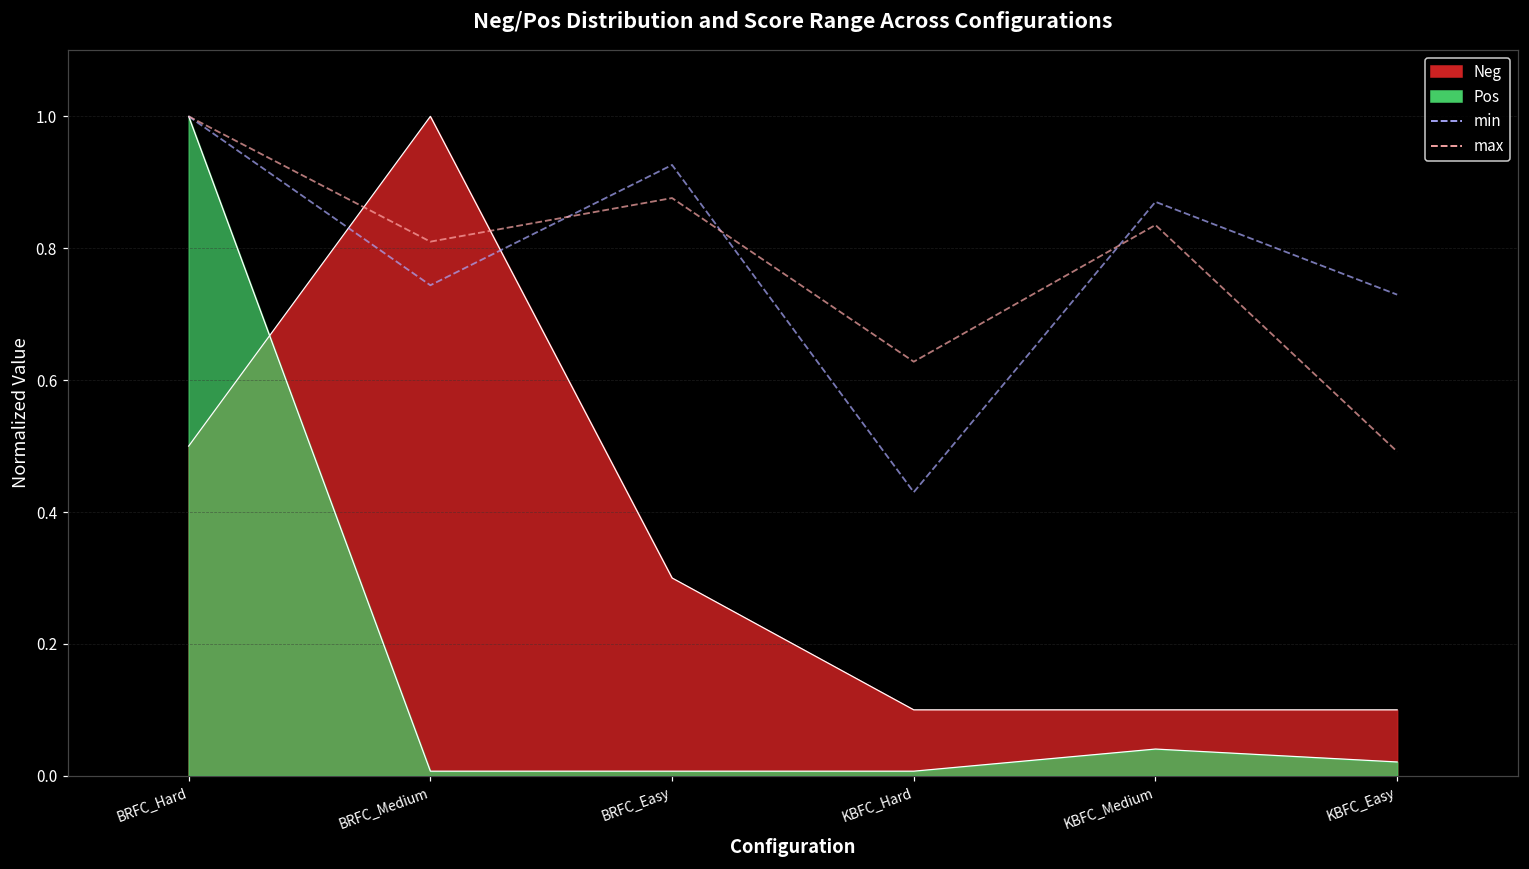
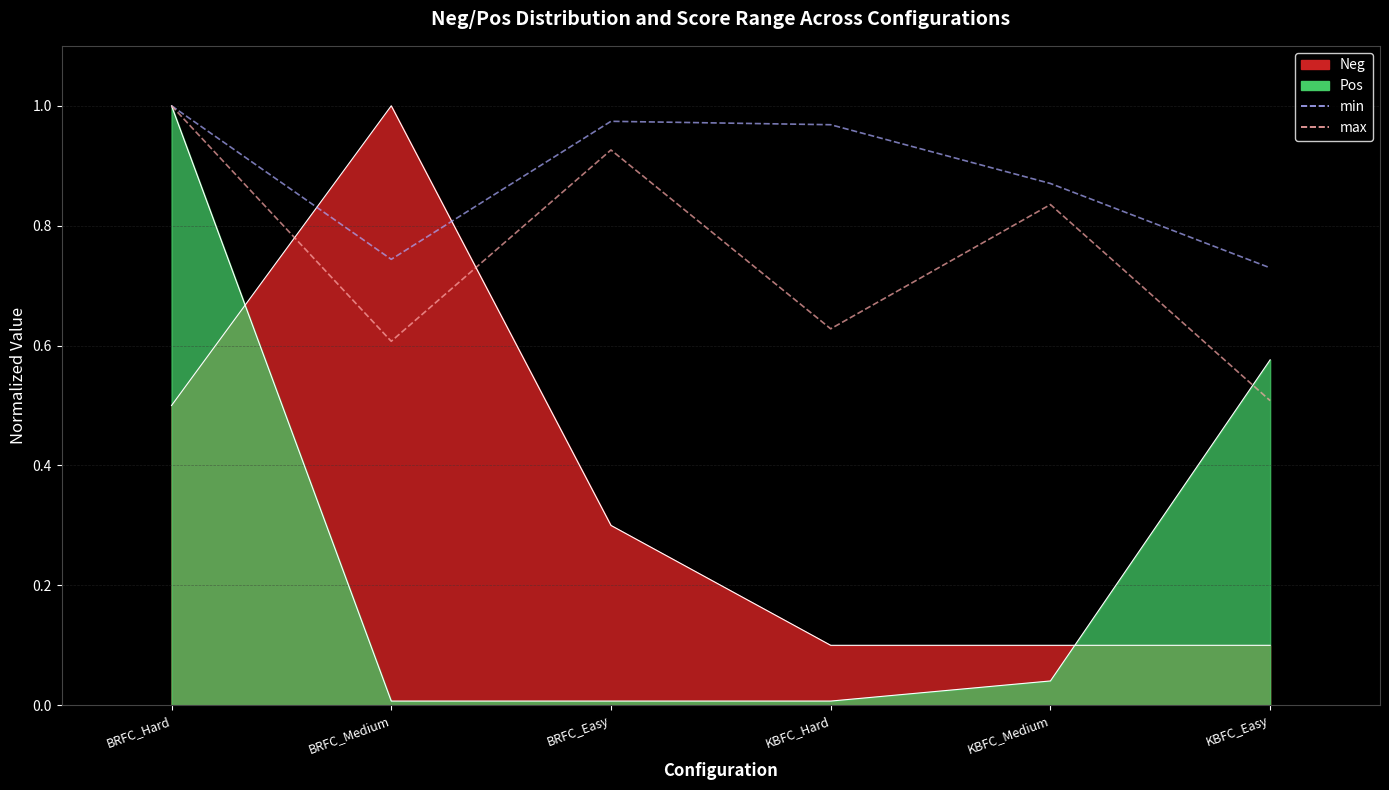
max, BRFC_Medium: 0.81 -> 0.61
min, BRFC_Easy: 0.93 -> 0.97
max, BRFC_Easy: 0.88 -> 0.93
min, KBFC_Hard: 0.43 -> 0.97
Pos, KBFC_Easy: 0.02 -> 0.58
max, KBFC_Easy: 0.49 -> 0.51
